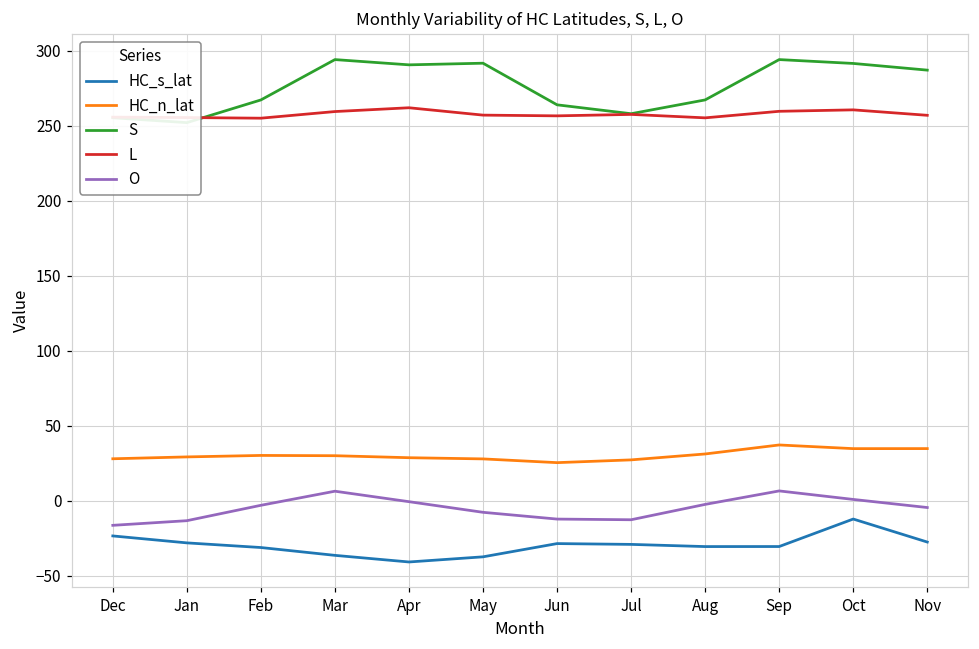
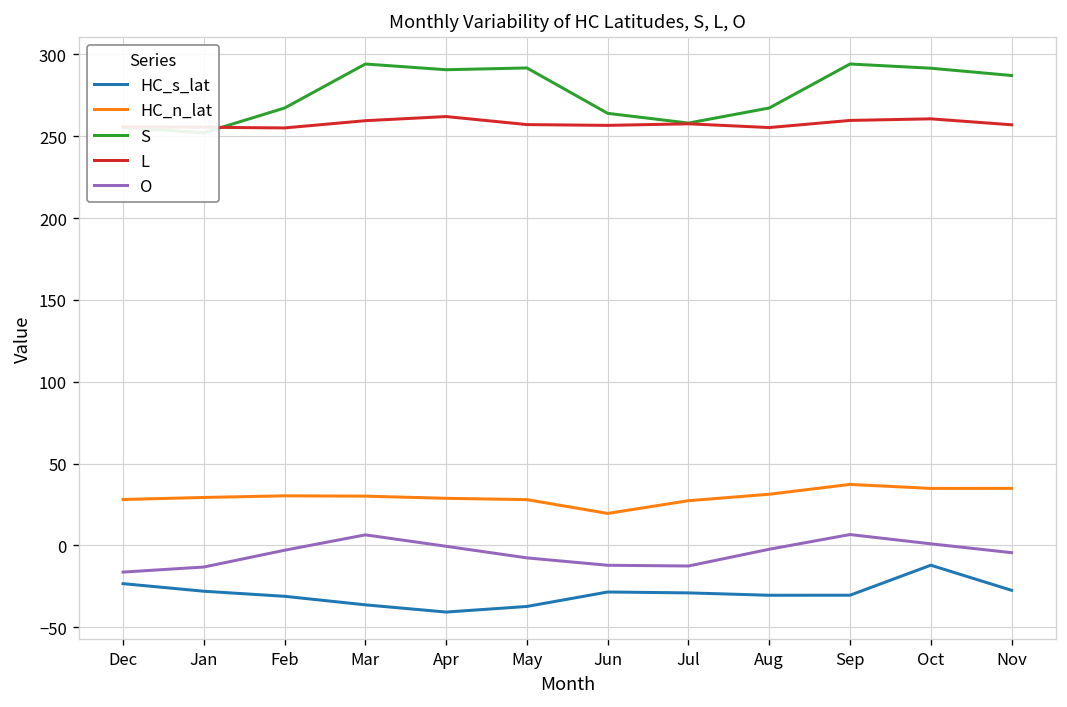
HC_n_lat, Jun: 26 -> 20
